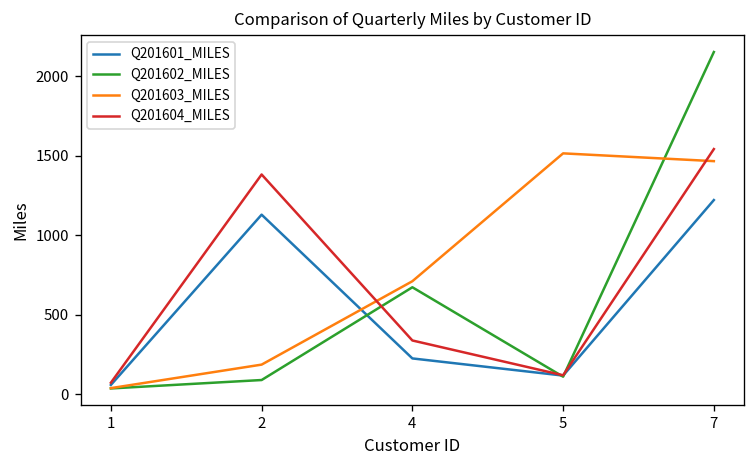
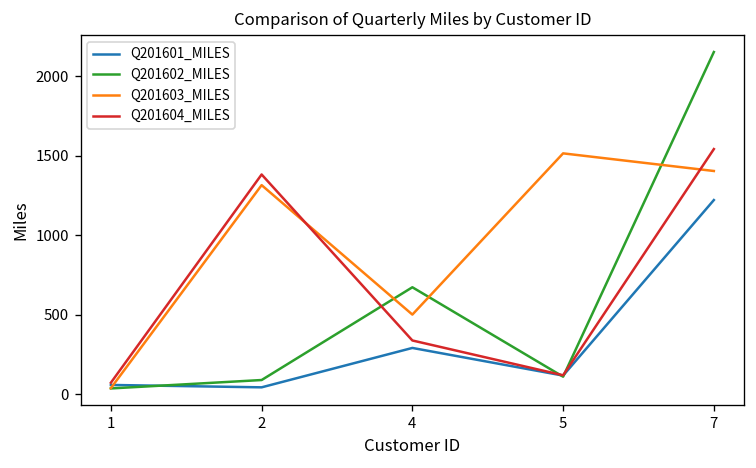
Q201601_MILES, 2: 1130 -> 40
Q201603_MILES, 2: 190 -> 1320
Q201601_MILES, 4: 230 -> 290
Q201603_MILES, 4: 710 -> 500
Q201603_MILES, 7: 1470 -> 1410
